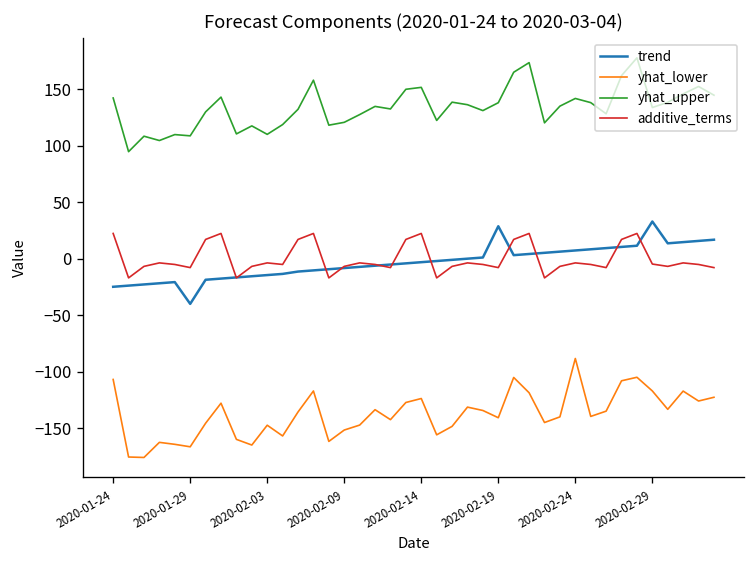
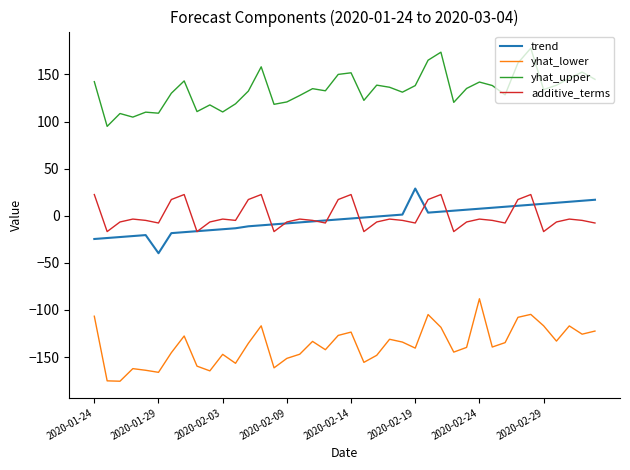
trend, 2020-02-29: 30 -> 10
additive_terms, 2020-02-29: 0 -> -20
